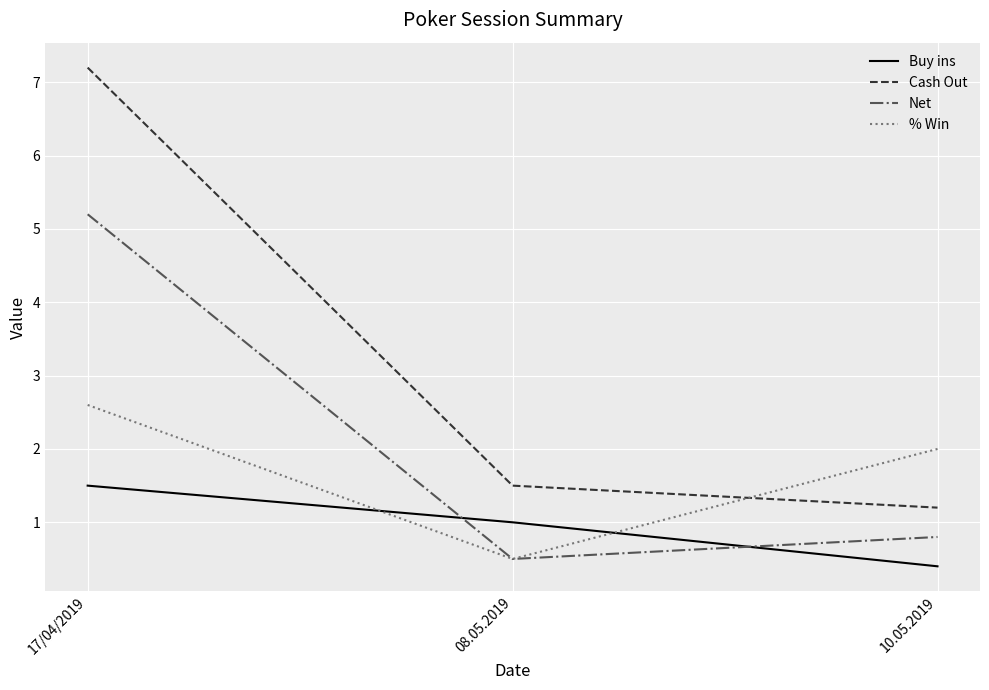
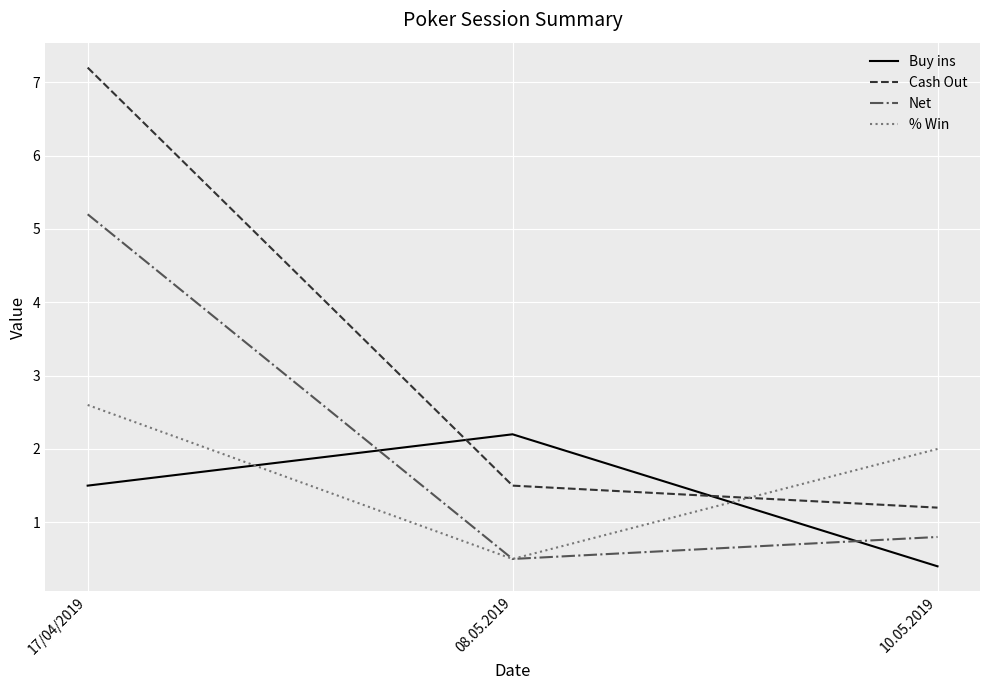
Buy ins, 08.05.2019: 1.0 -> 2.2
